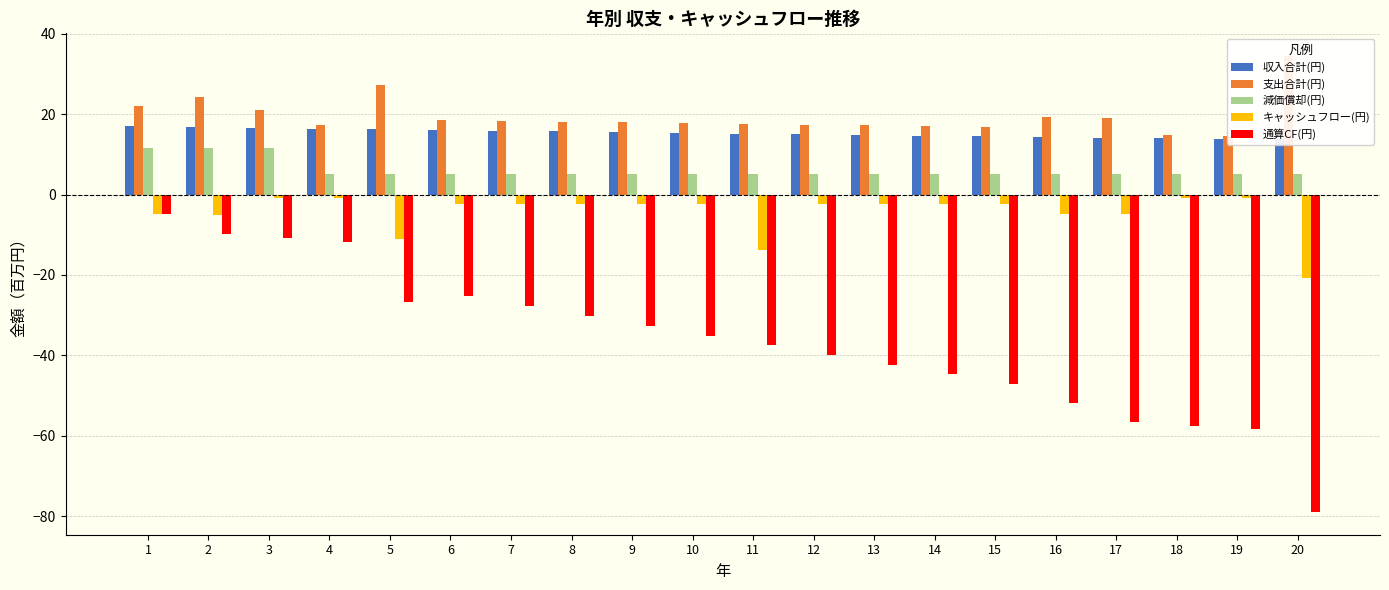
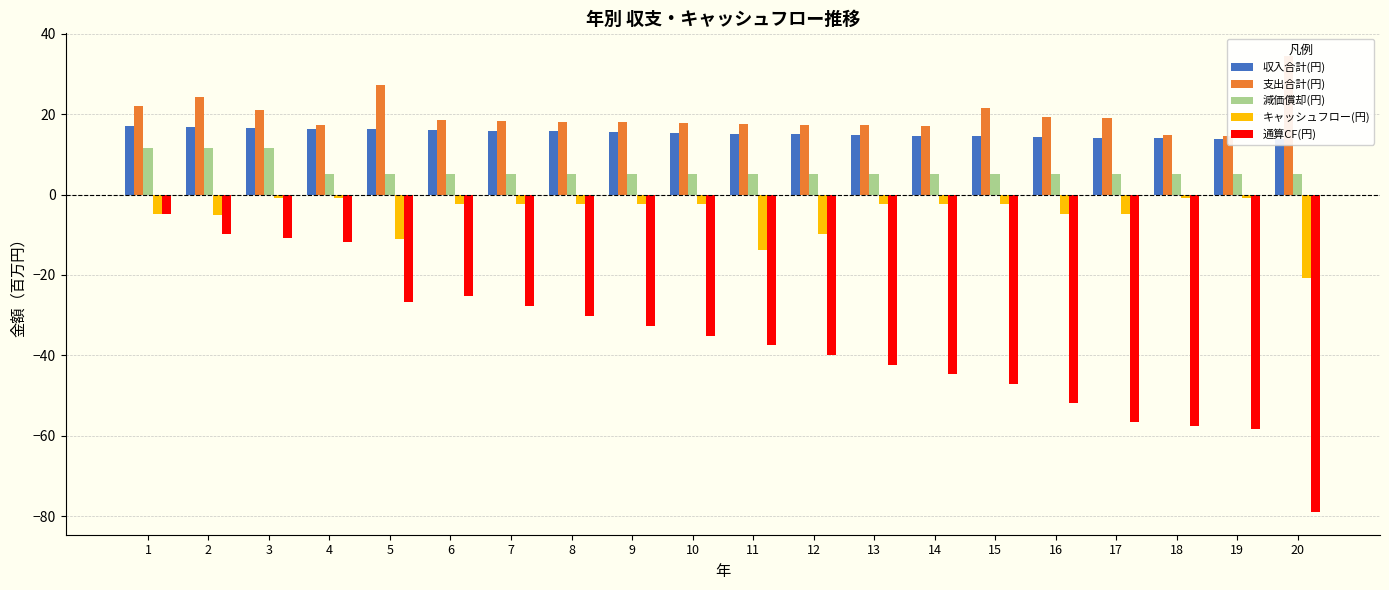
キャッシュフロー(円), 12: -2 -> -10
支出合計(円), 15: 17 -> 22
